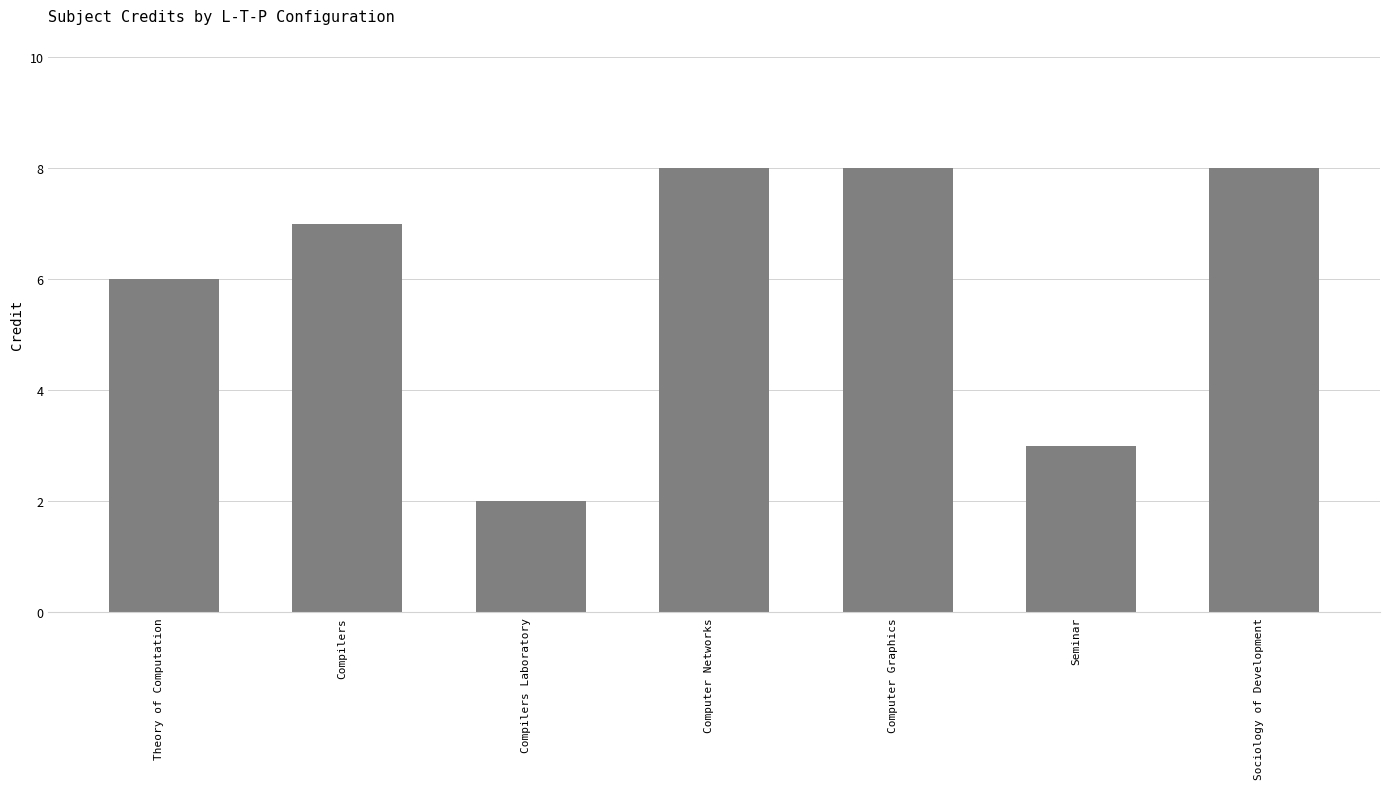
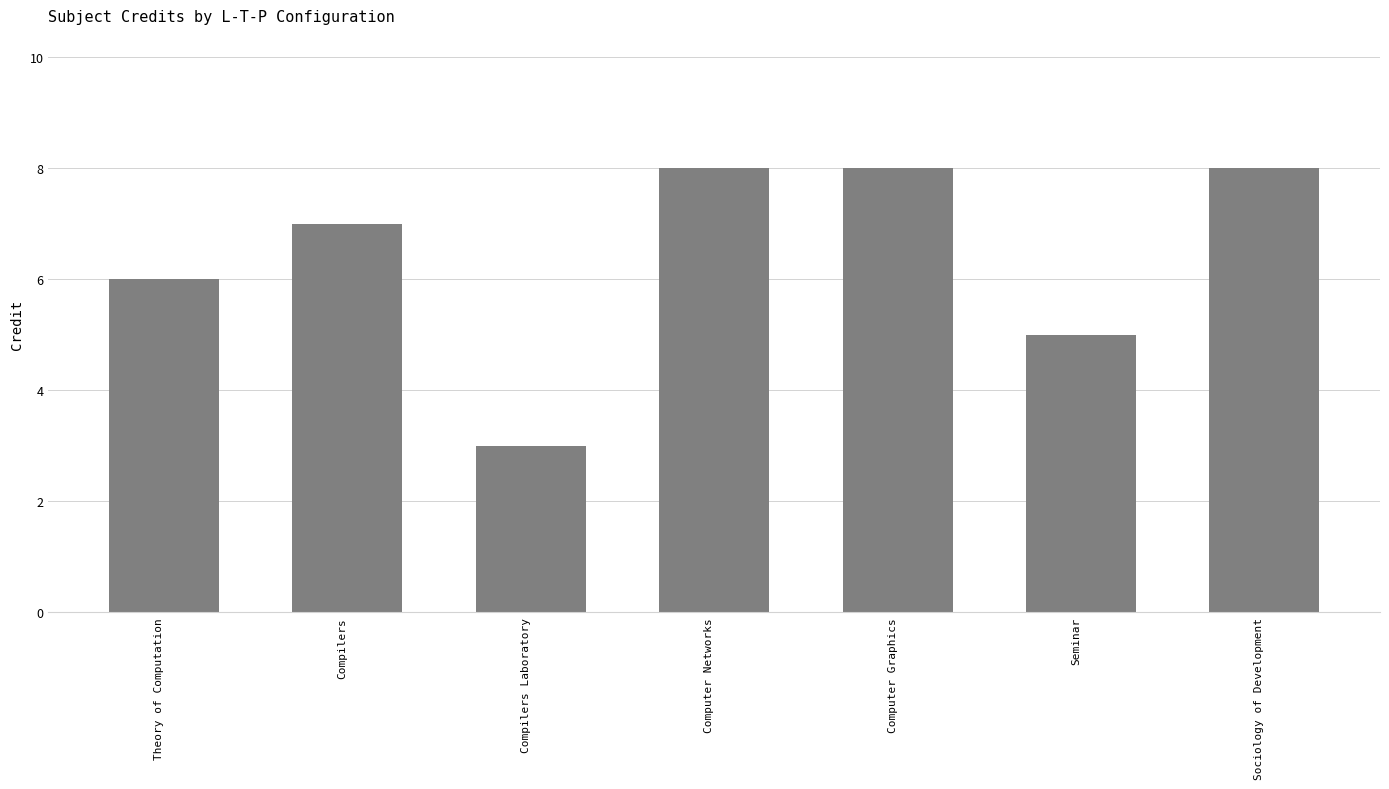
Compilers Laboratory: 2 -> 3
Seminar: 3 -> 5
